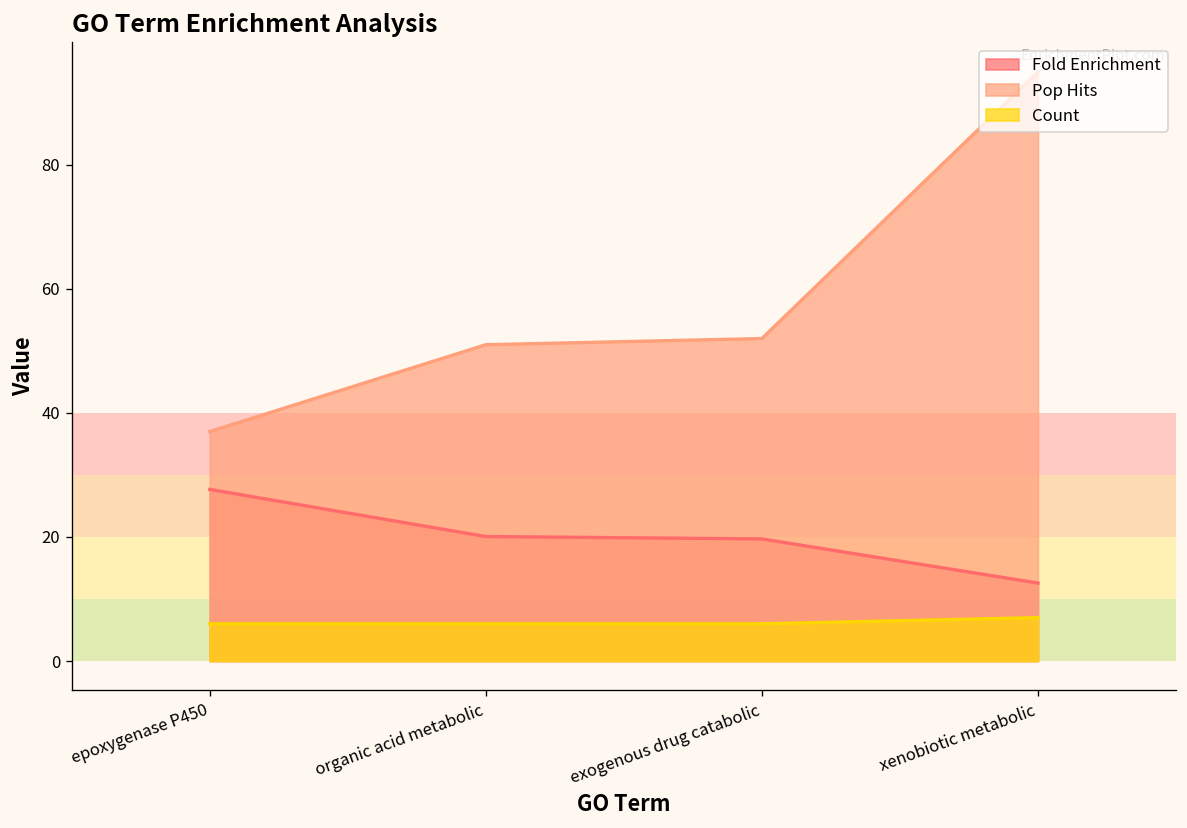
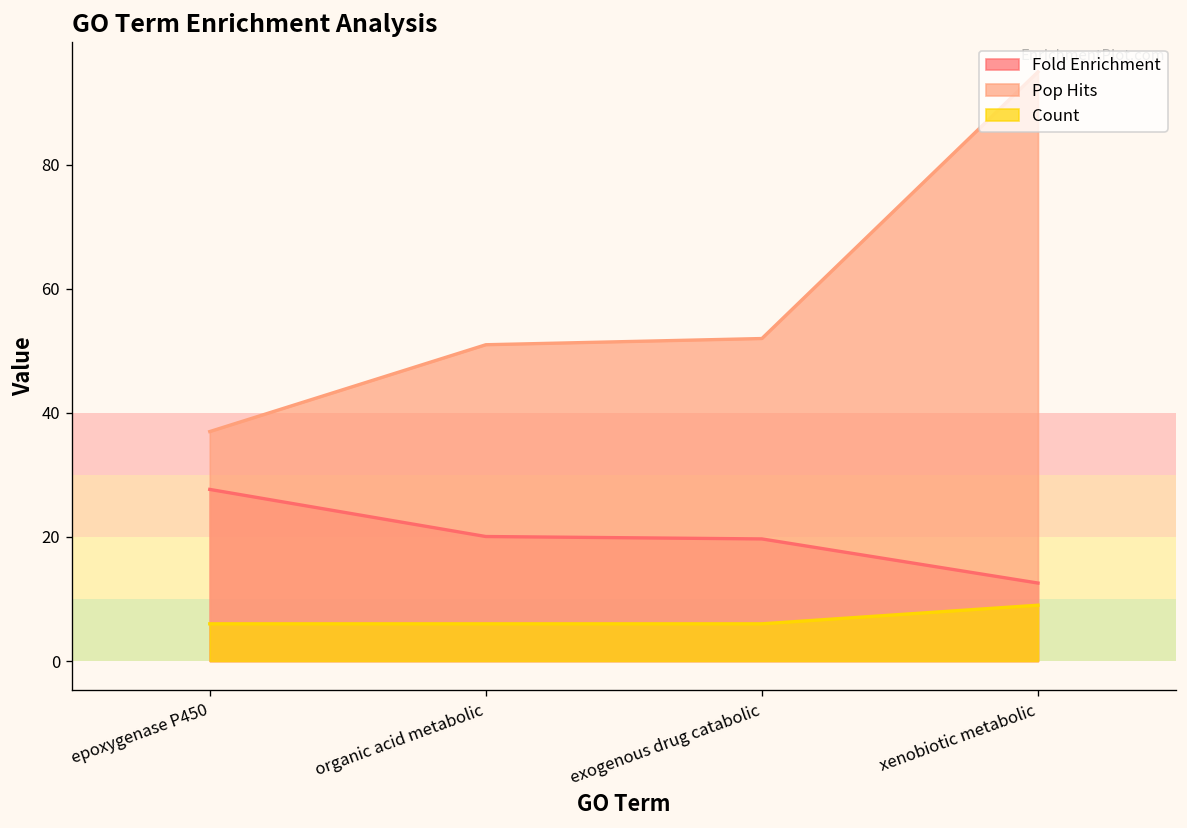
Count, xenobiotic metabolic: 7 -> 9
